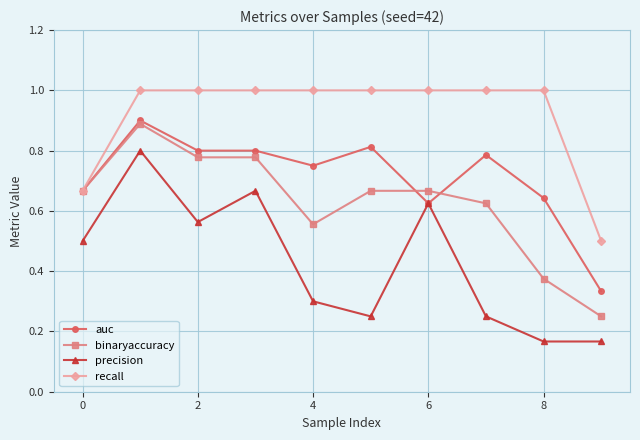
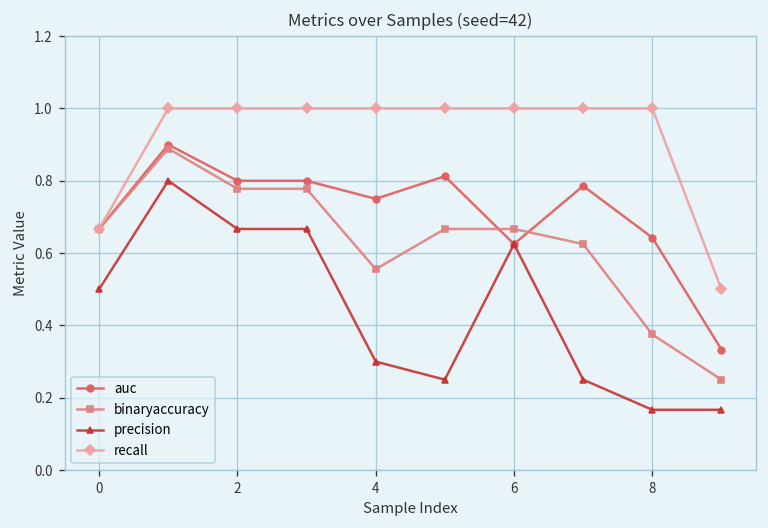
precision, 2: 0.56 -> 0.67
